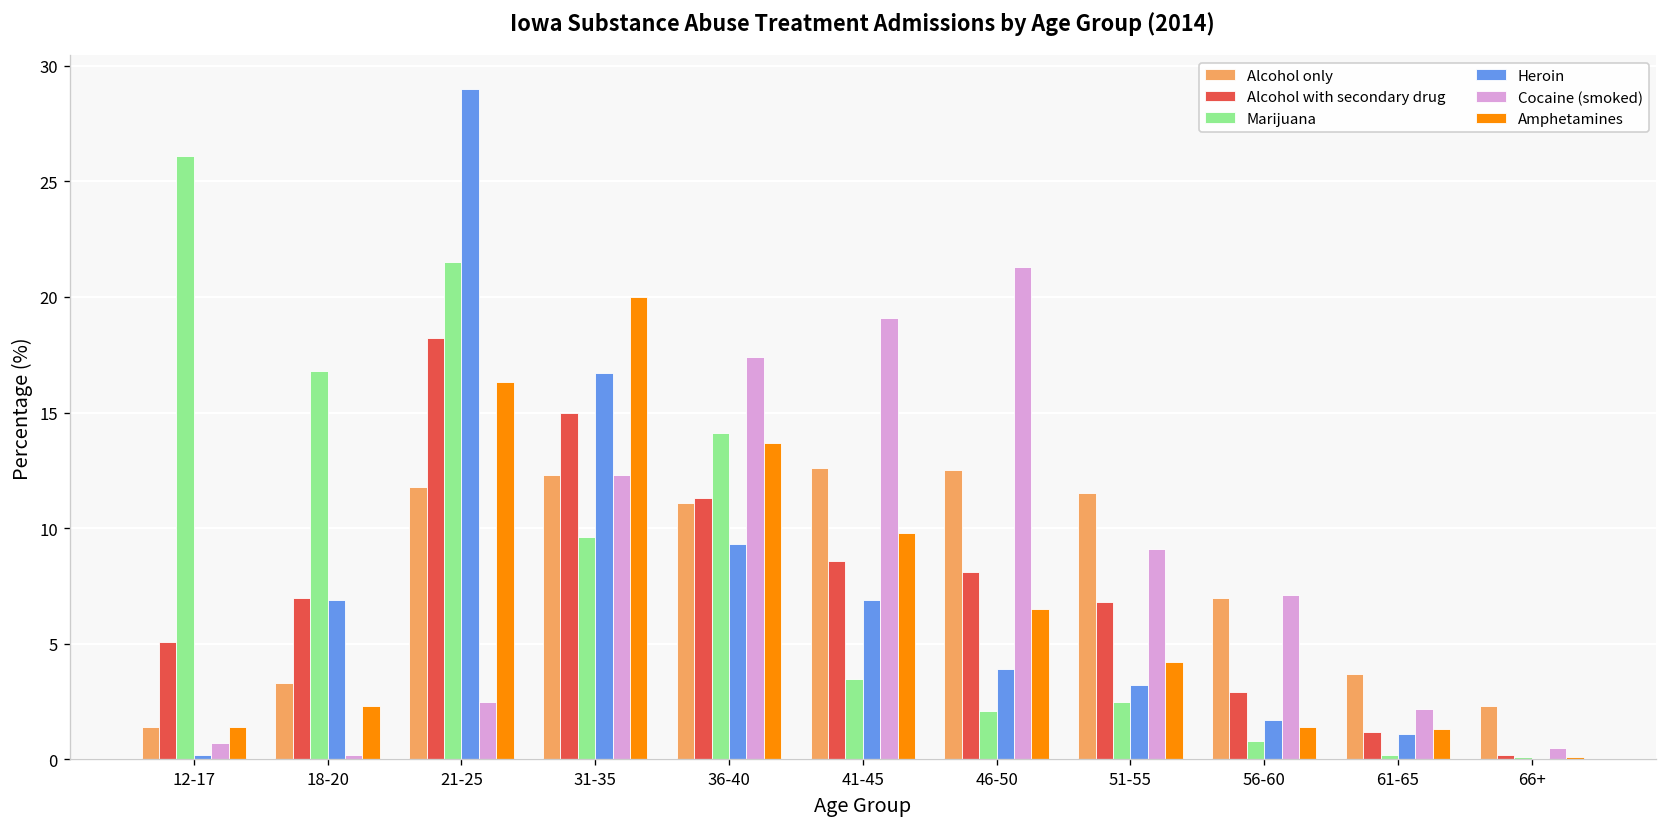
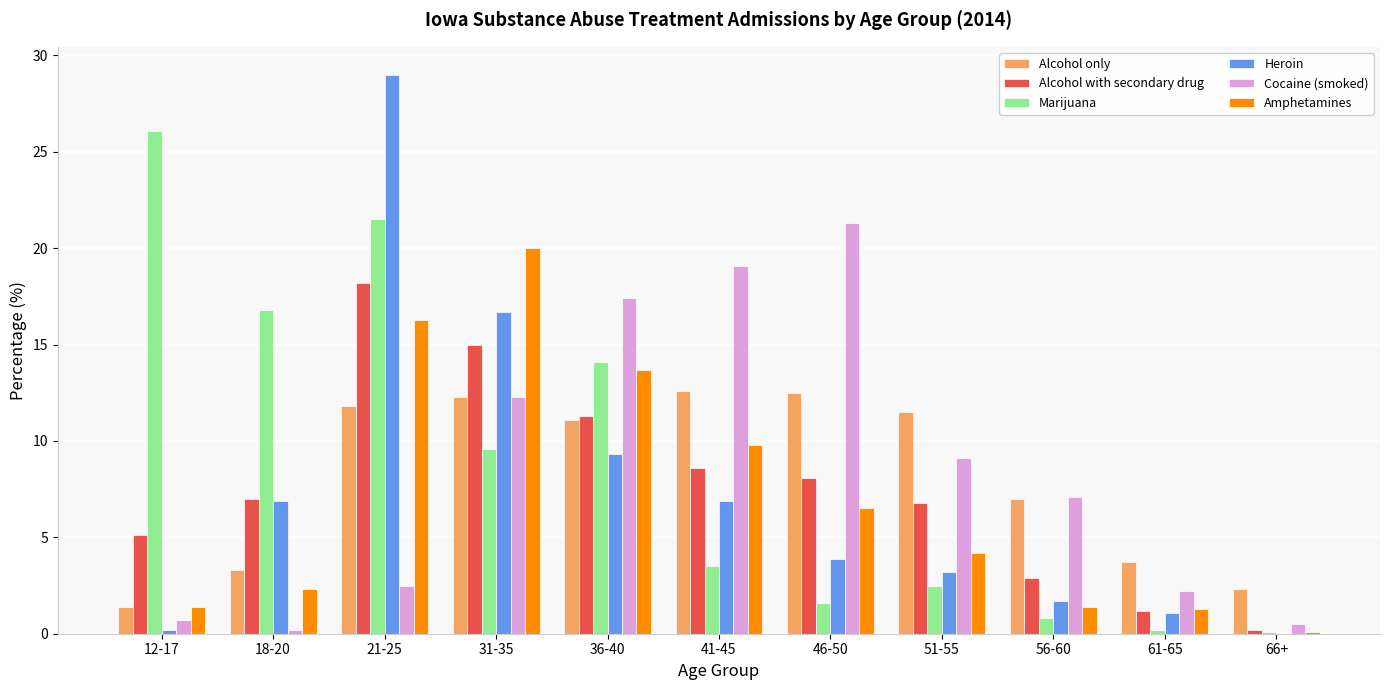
Marijuana, 46-50: 2.1 -> 1.6
